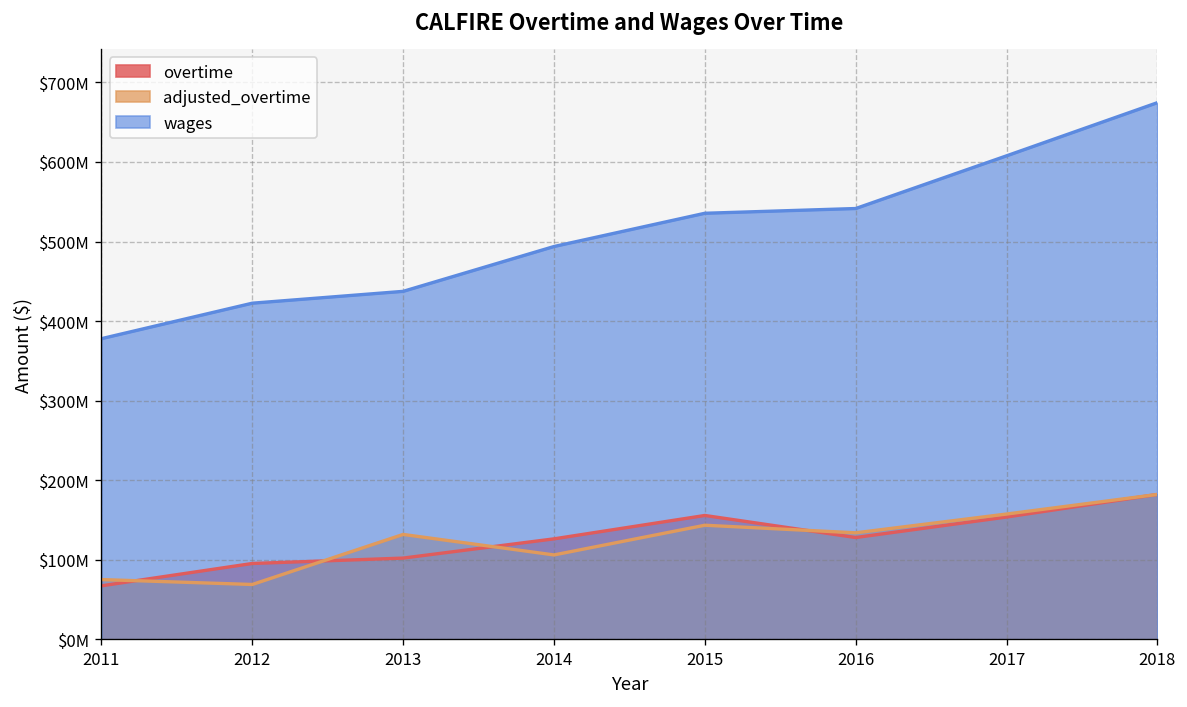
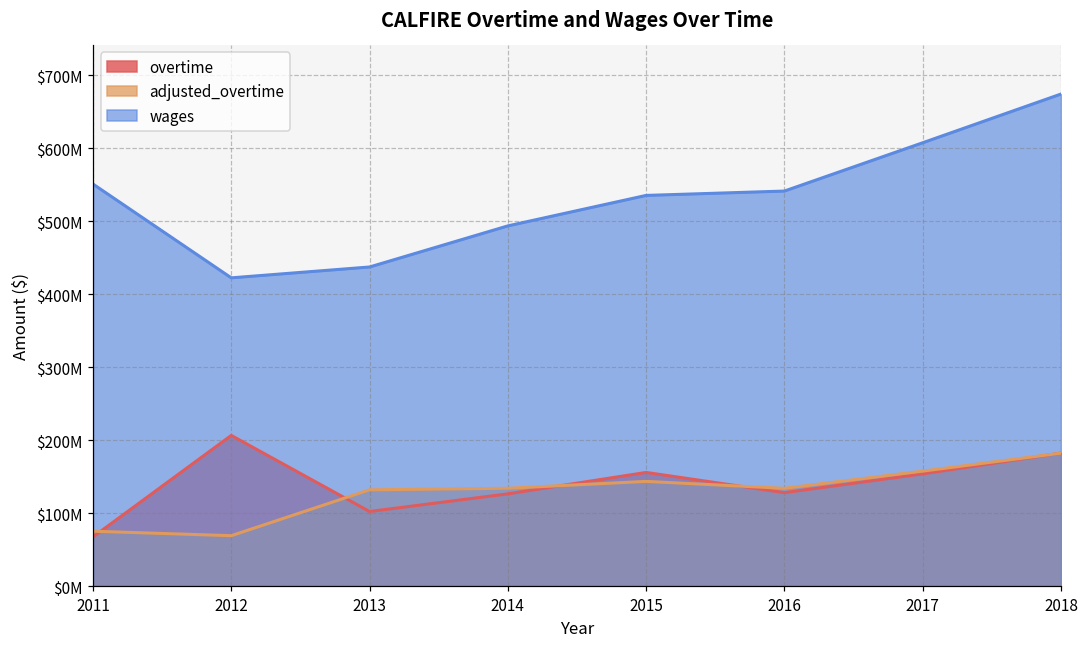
wages, 2011: $380000000 -> $550000000
overtime, 2012: $100000000 -> $210000000
adjusted_overtime, 2014: $110000000 -> $130000000
